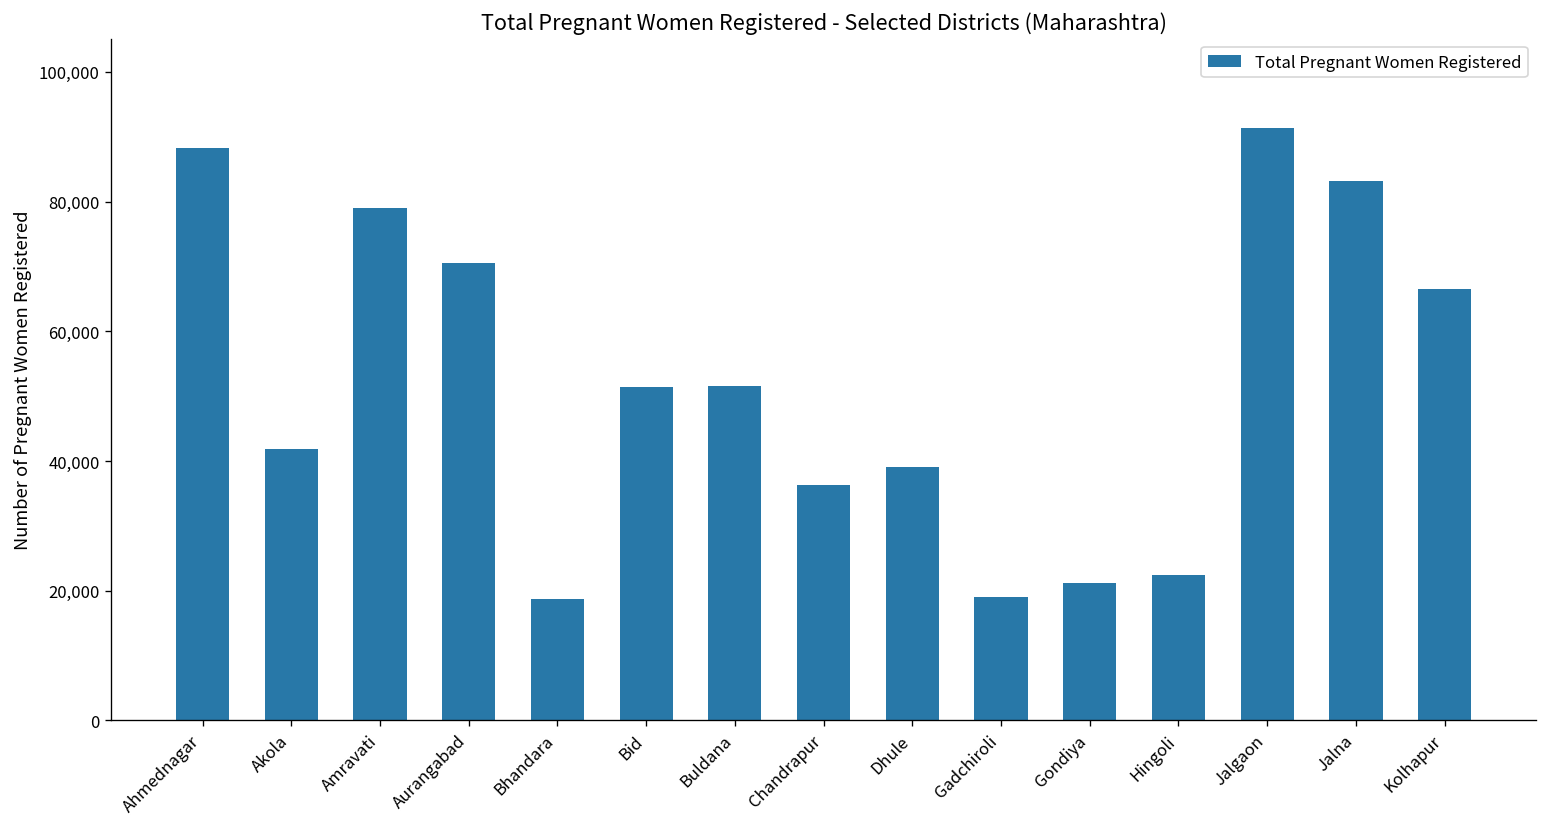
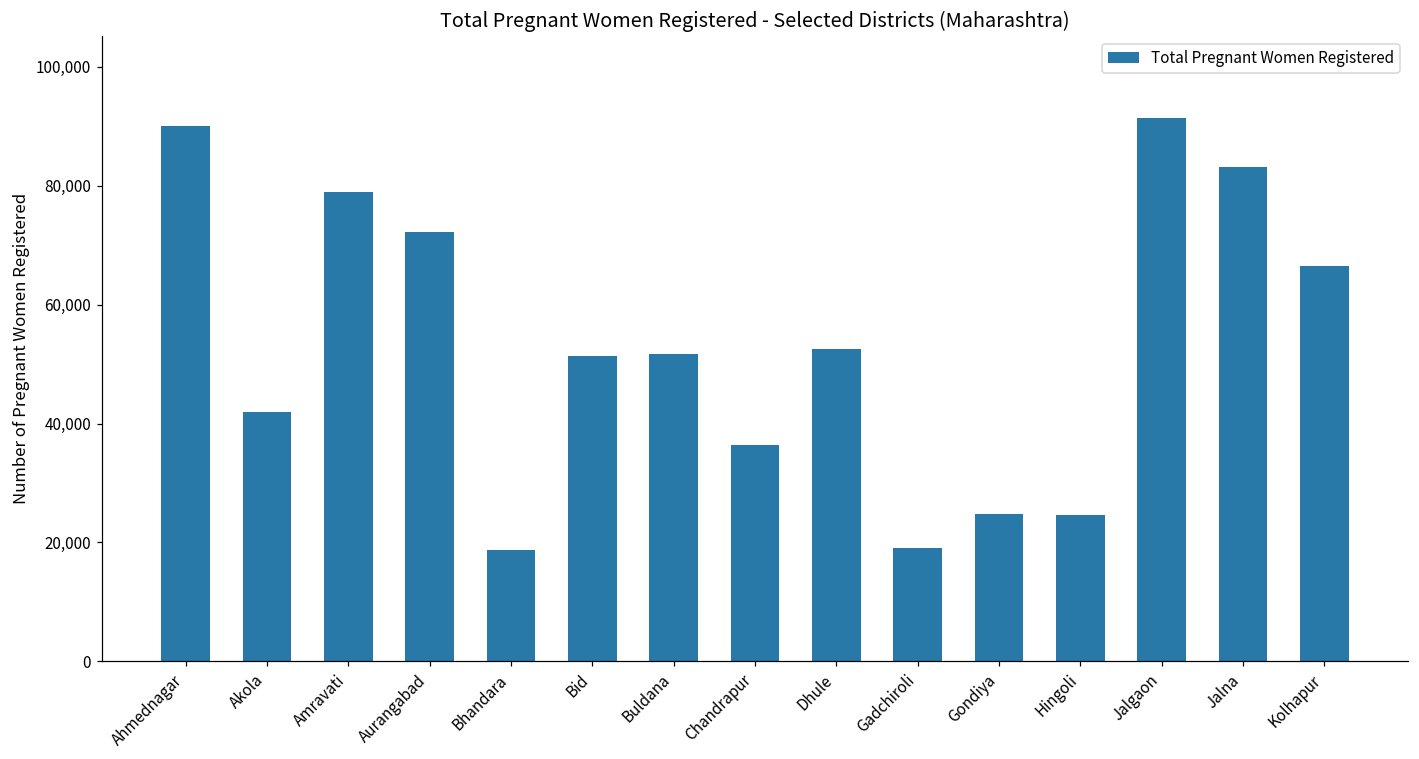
Ahmednagar: 88,000 -> 90,000
Aurangabad: 71,000 -> 72,000
Dhule: 39,000 -> 53,000
Gondiya: 21,000 -> 25,000
Hingoli: 22,000 -> 25,000
